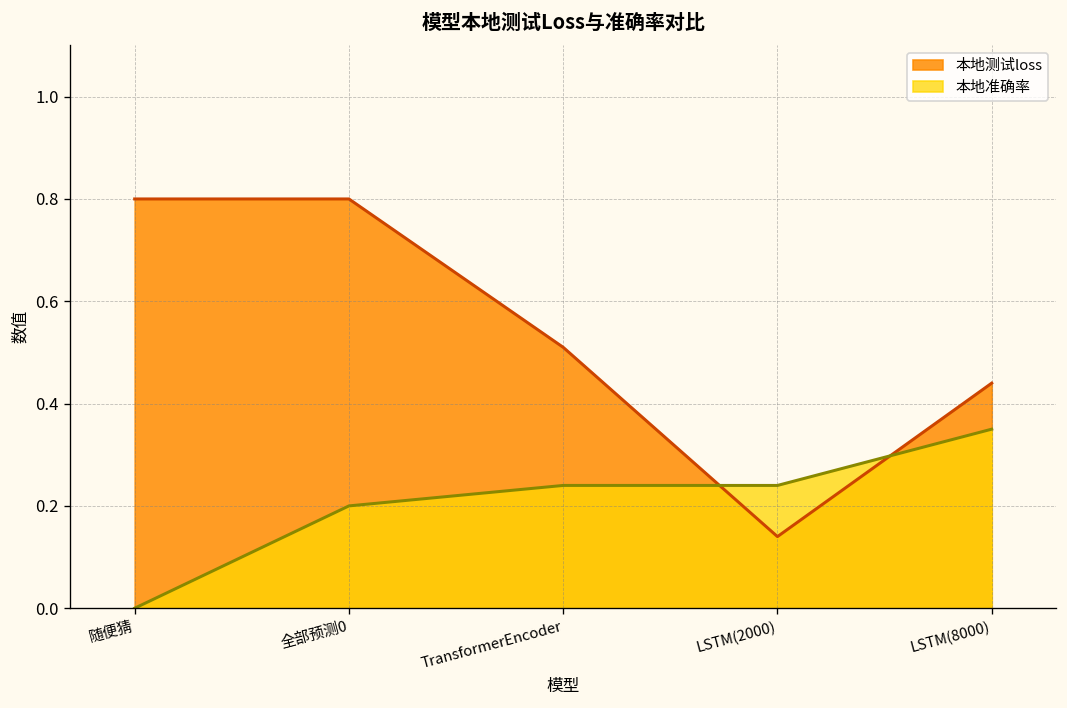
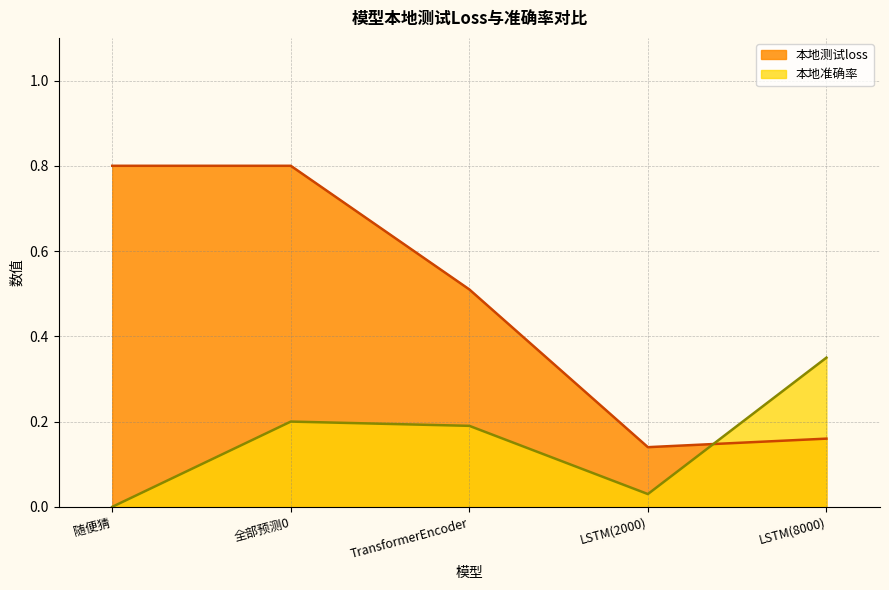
本地准确率, TransformerEncoder: 0.24 -> 0.19
本地准确率, LSTM(2000): 0.24 -> 0.03
本地测试loss, LSTM(8000): 0.44 -> 0.16
